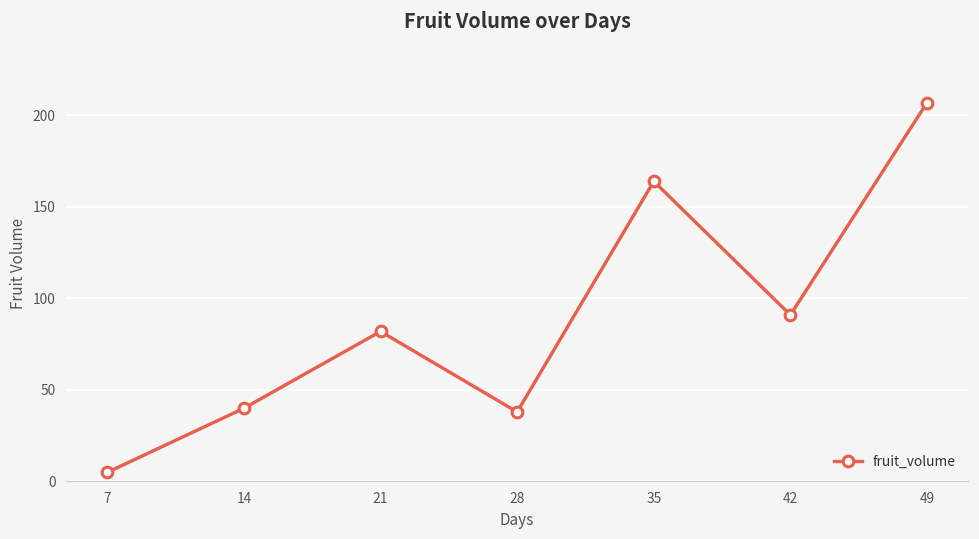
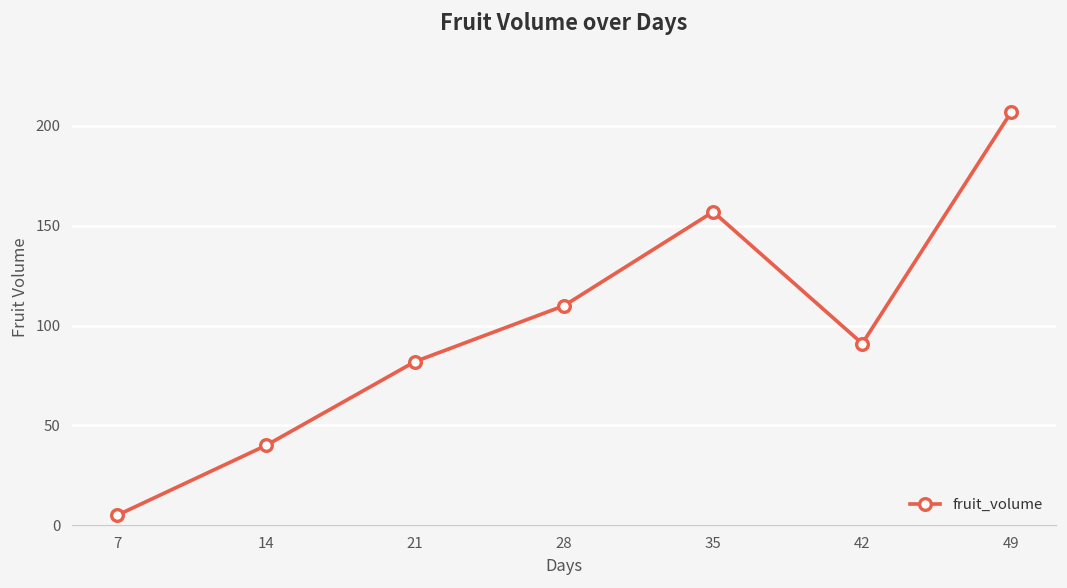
28: 38 -> 110
35: 164 -> 157
